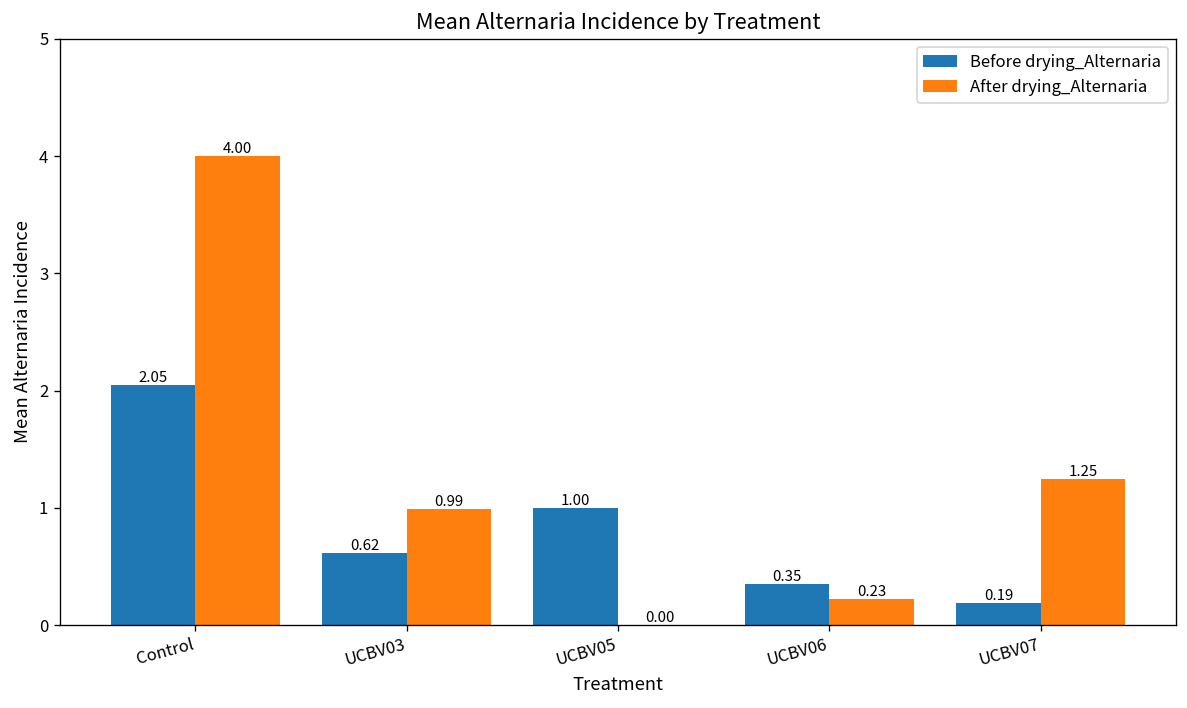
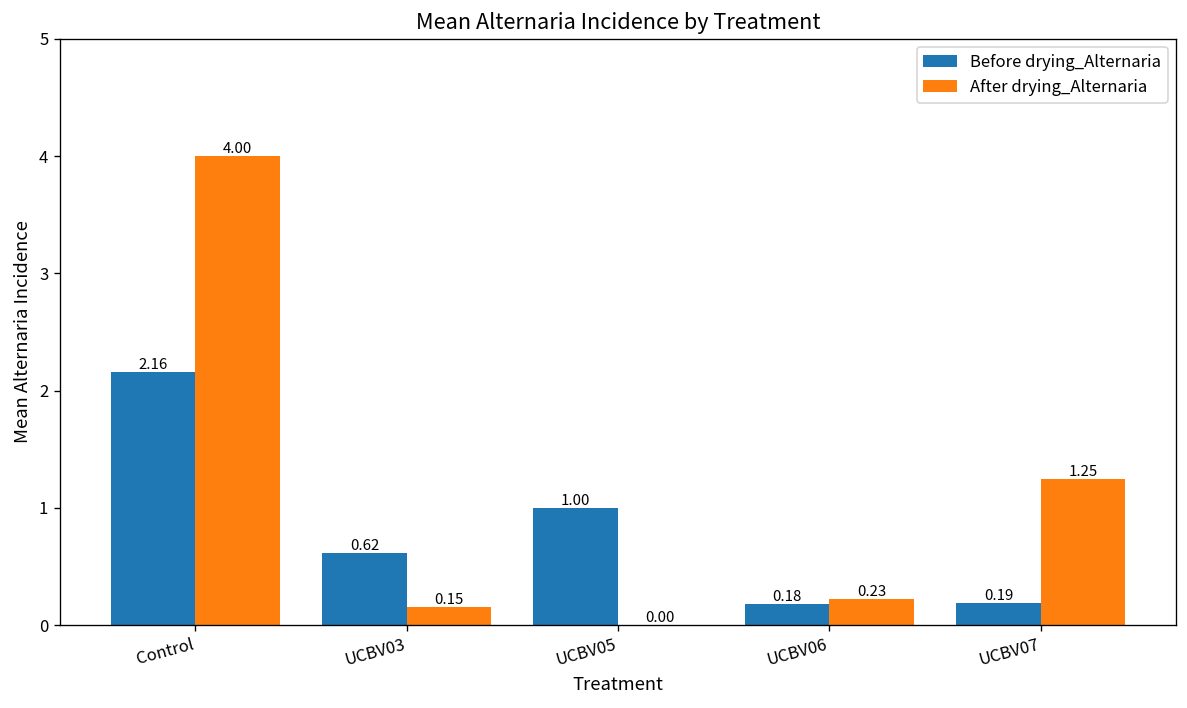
Before drying_Alternaria, Control: 2.05 -> 2.16
After drying_Alternaria, UCBV03: 0.99 -> 0.15
Before drying_Alternaria, UCBV06: 0.35 -> 0.18
